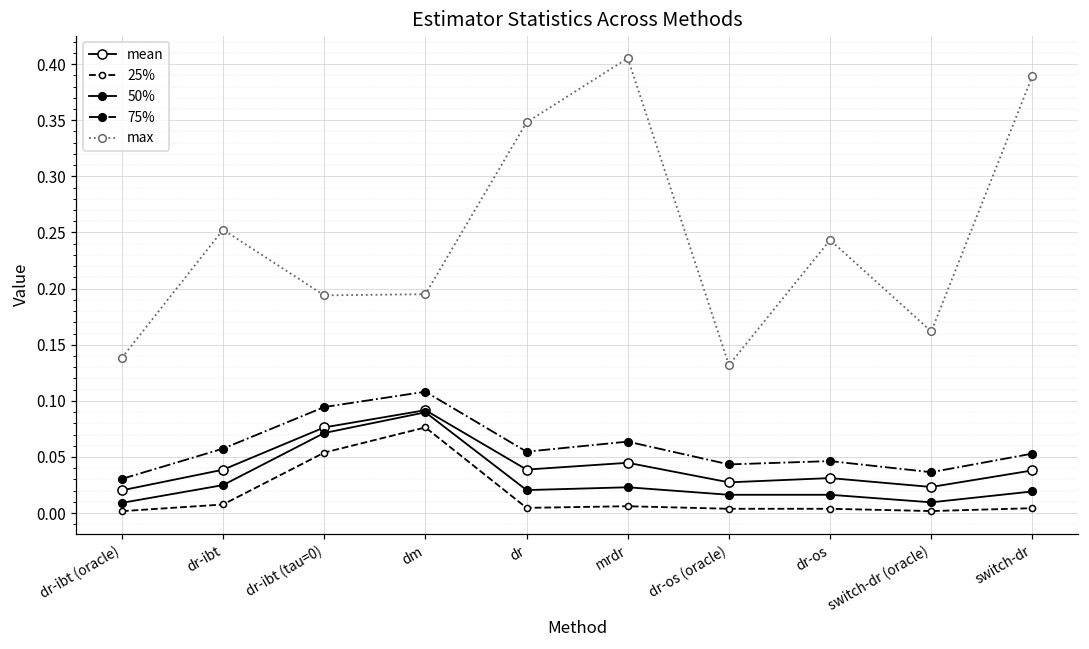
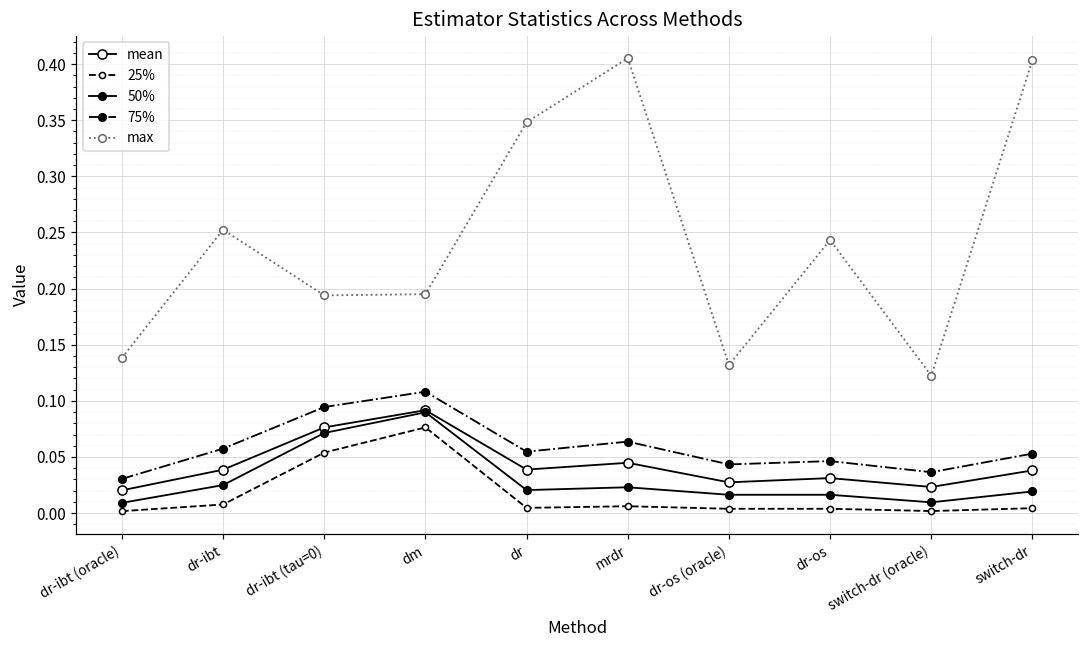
max, switch-dr (oracle): 0.162 -> 0.122
max, switch-dr: 0.390 -> 0.404
